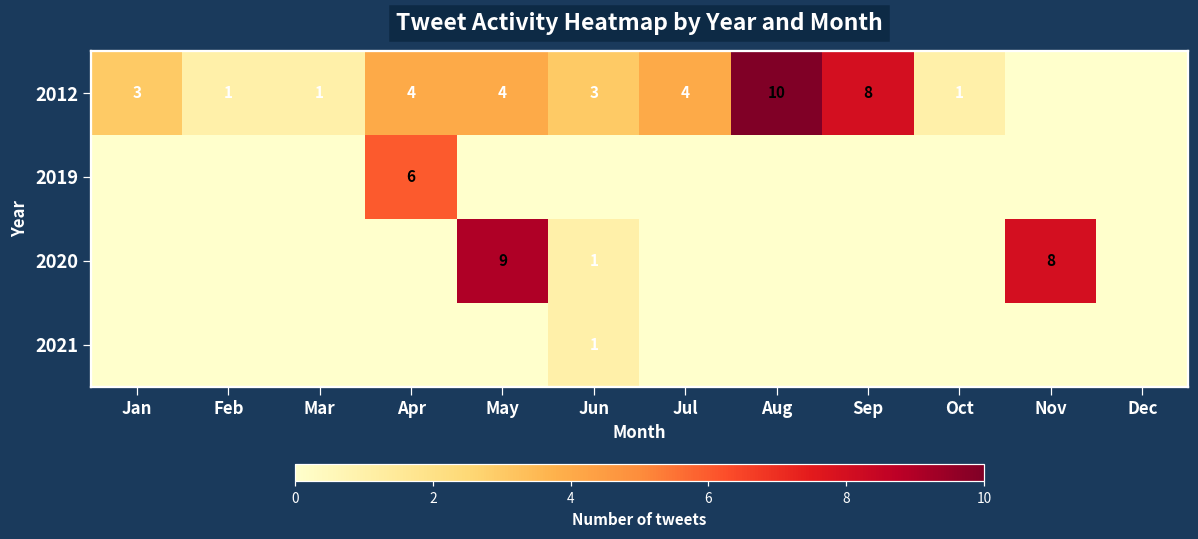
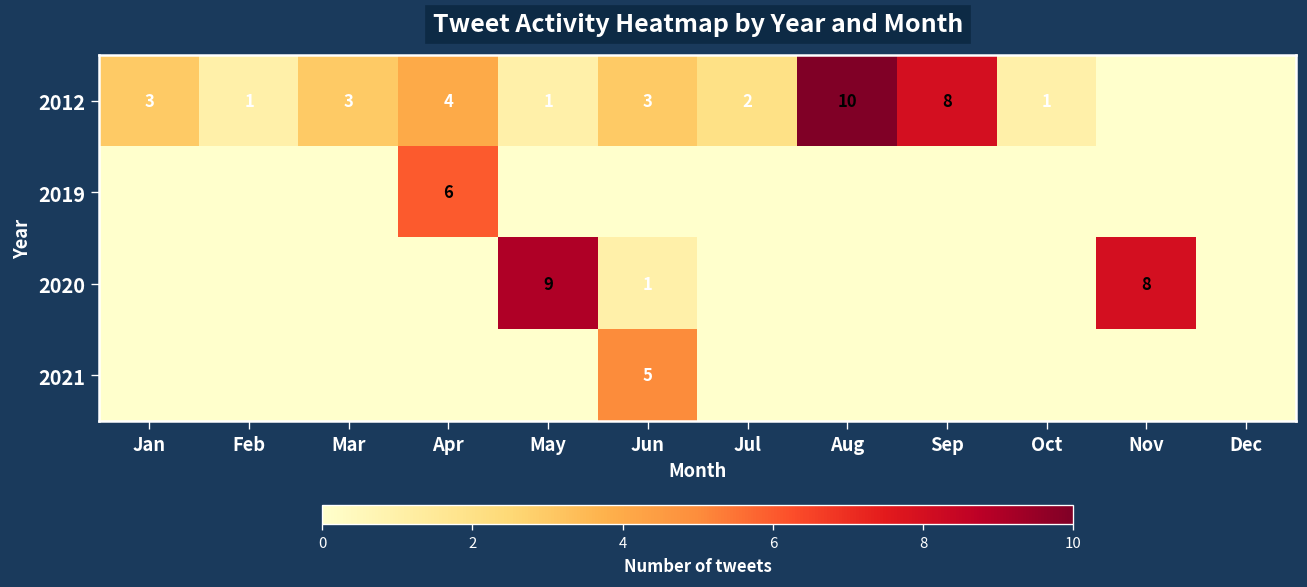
2012, Mar: 1 -> 3
2012, May: 4 -> 1
2012, Jul: 4 -> 2
2021, Jun: 1 -> 5
